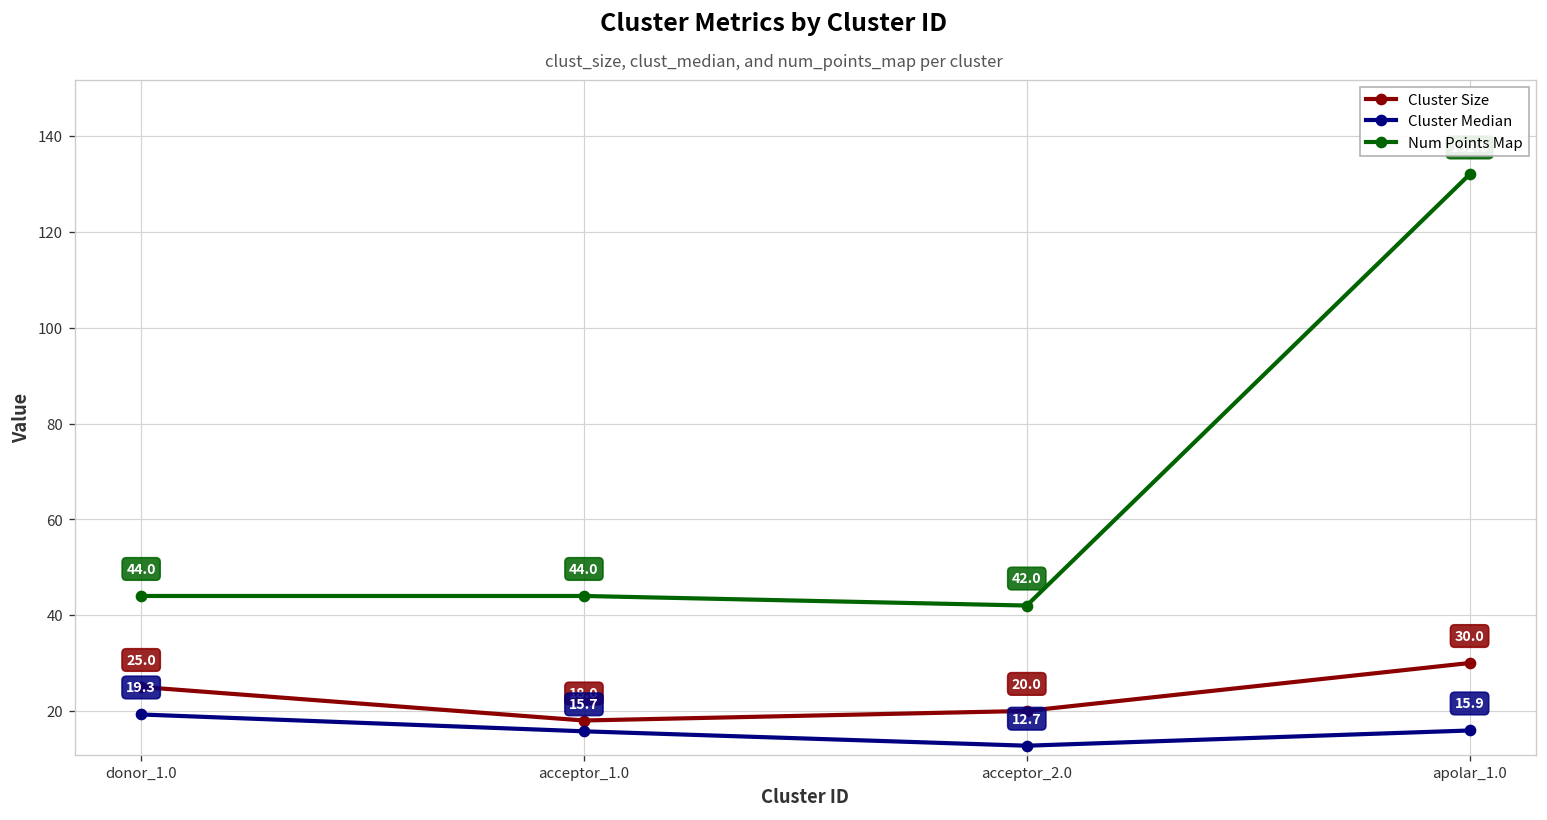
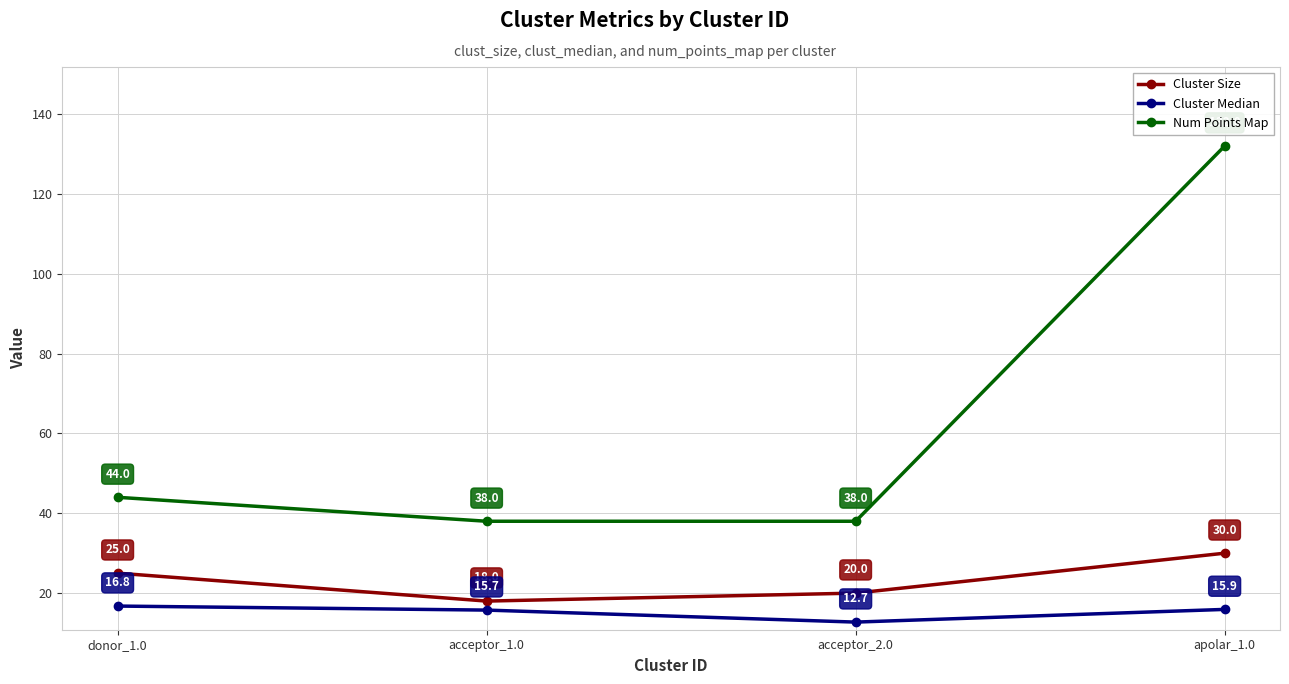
Cluster Median, donor_1.0: 19.3 -> 16.8
Num Points Map, acceptor_1.0: 44.0 -> 38.0
Num Points Map, acceptor_2.0: 42.0 -> 38.0
